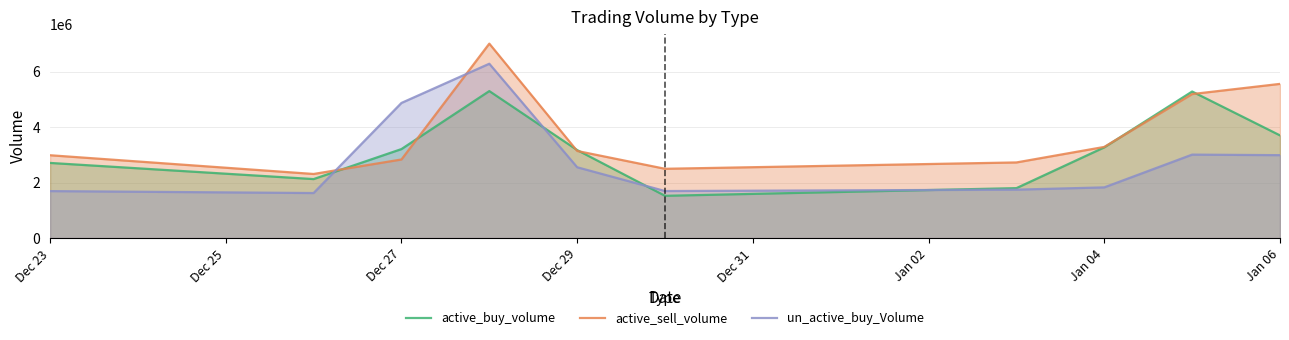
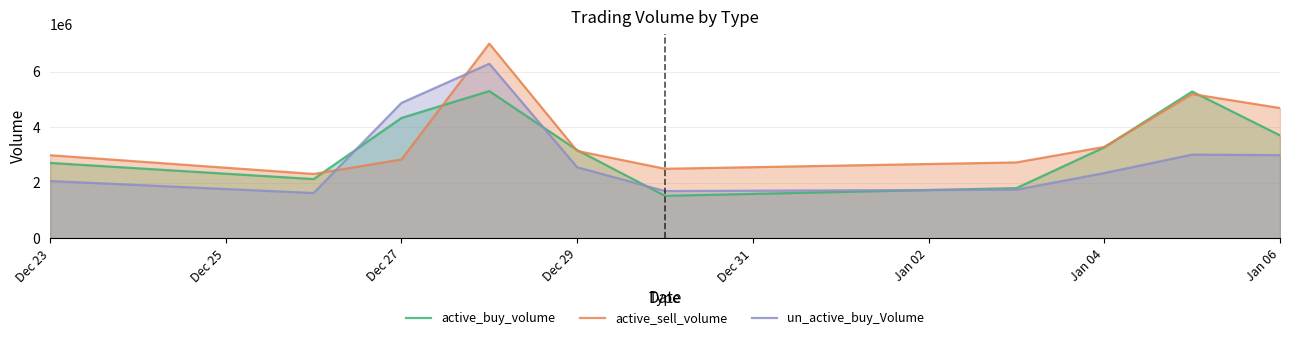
un_active_buy_Volume, Dec 23: 1700000 -> 2100000
active_buy_volume, Dec 27: 3200000 -> 4300000
un_active_buy_Volume, Jan 04: 1800000 -> 2300000
active_sell_volume, Jan 06: 5600000 -> 4700000
